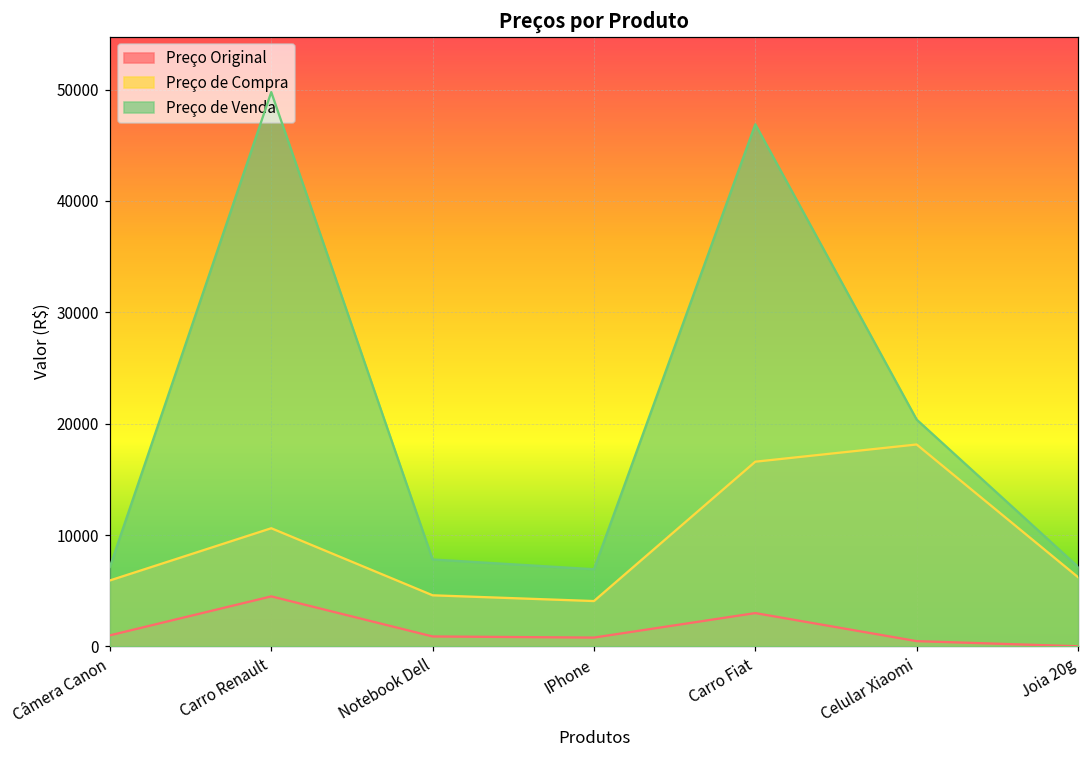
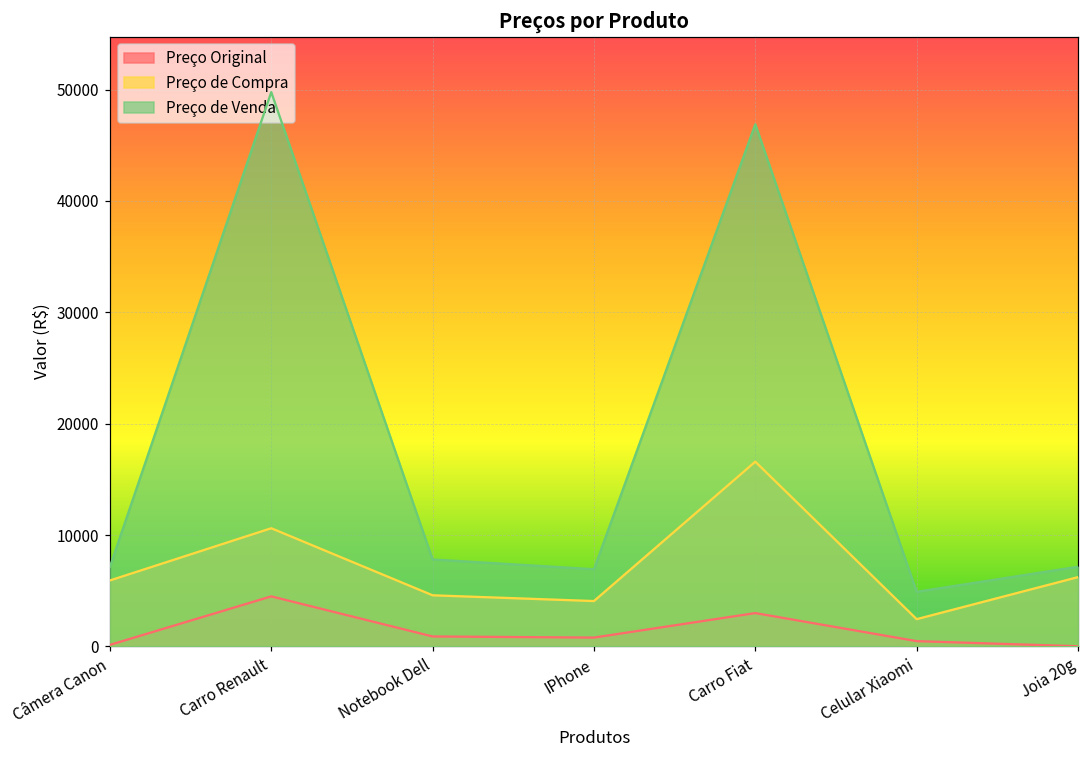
Preço Original, Câmera Canon: 1000 -> 100
Preço de Compra, Celular Xiaomi: 18100 -> 2500
Preço de Venda, Celular Xiaomi: 20400 -> 4900
